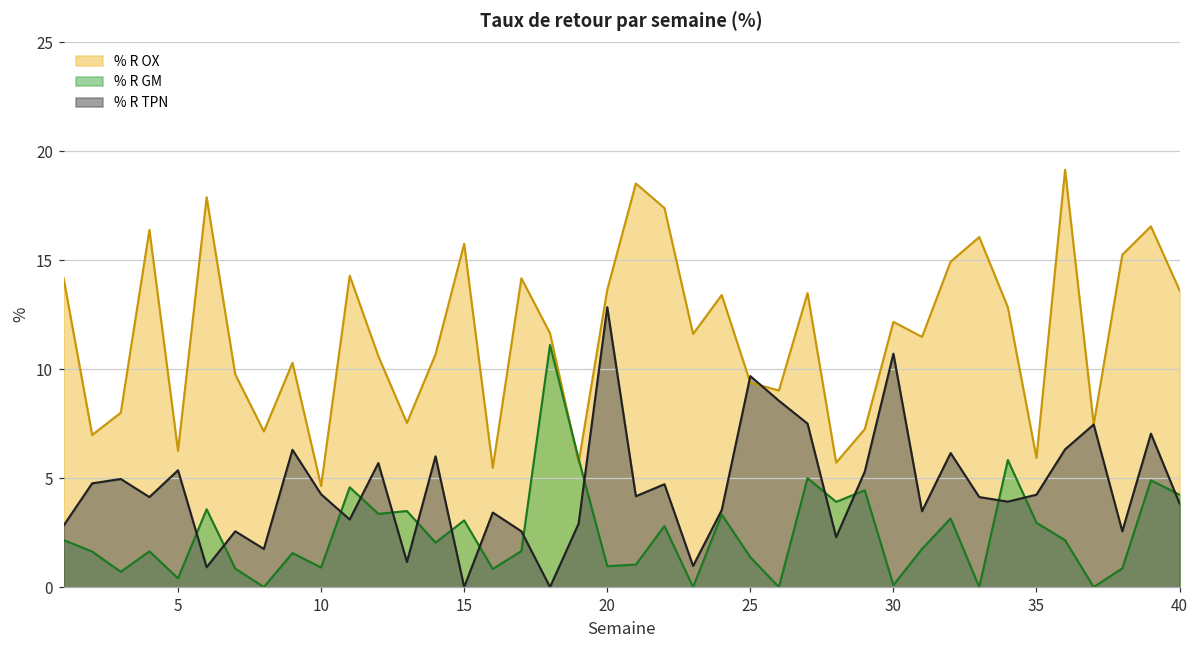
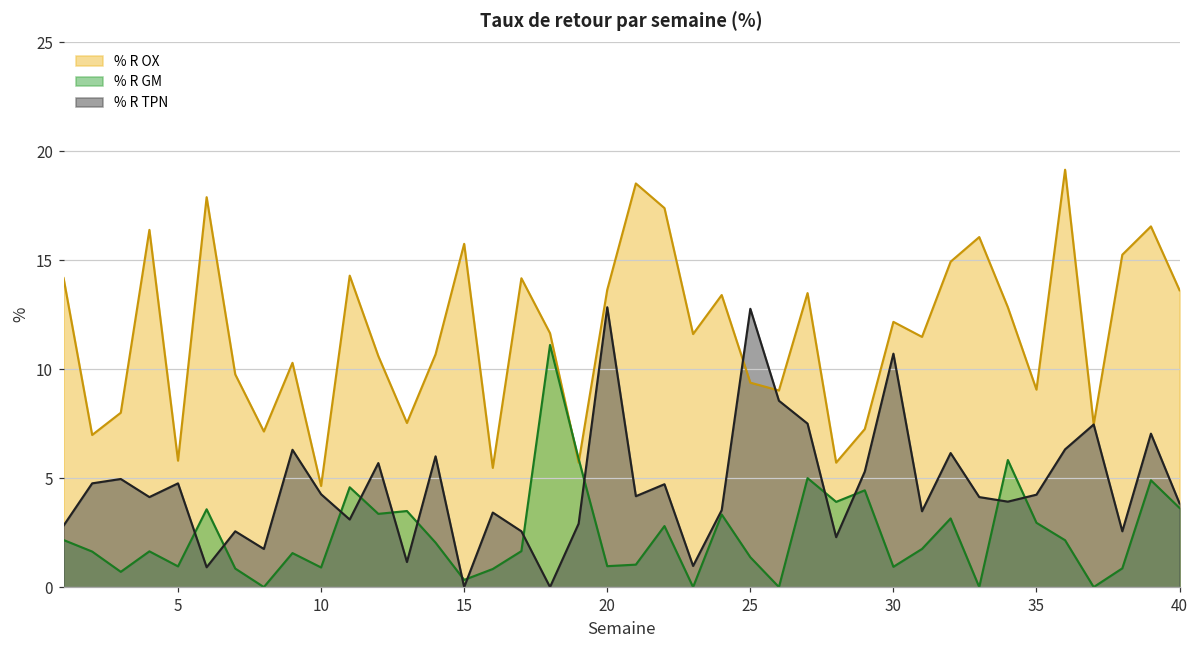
% R OX, 5: 6.3 -> 5.8
% R GM, 5: 0.4 -> 1.0
% R TPN, 5: 5.4 -> 4.8
% R GM, 15: 3.1 -> 0.3
% R TPN, 25: 9.7 -> 12.8
% R GM, 30: 0.1 -> 0.9
% R OX, 35: 5.9 -> 9.1
% R GM, 40: 4.2 -> 3.6
